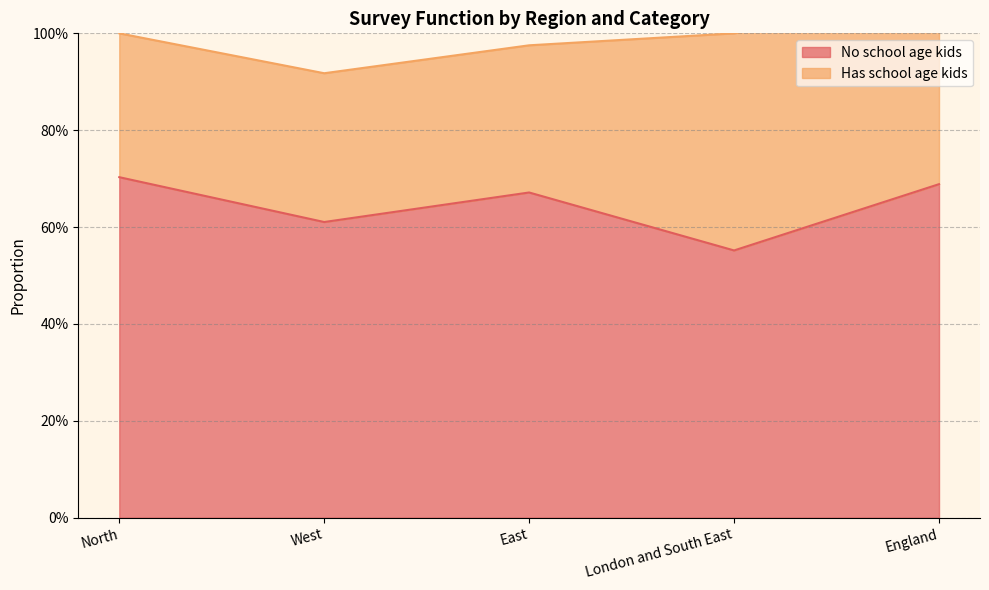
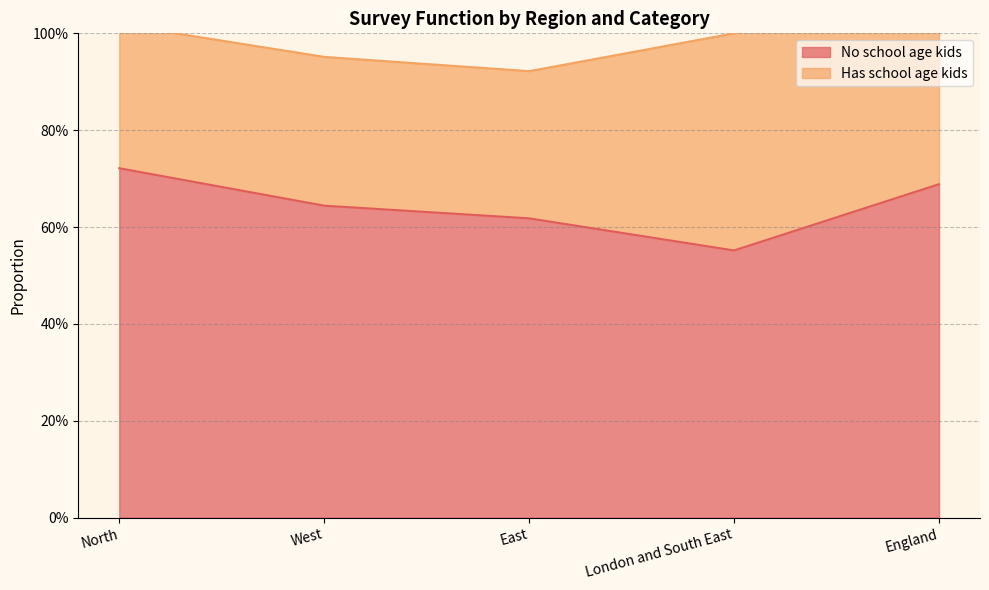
No school age kids, North: 70% -> 72%
No school age kids, West: 61% -> 64%
No school age kids, East: 67% -> 62%
